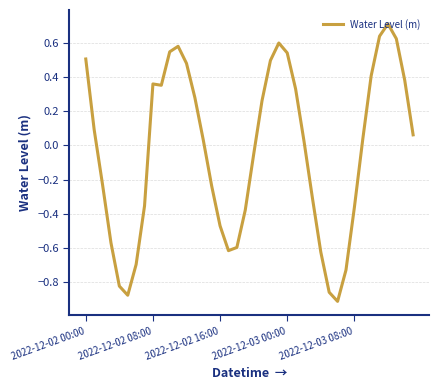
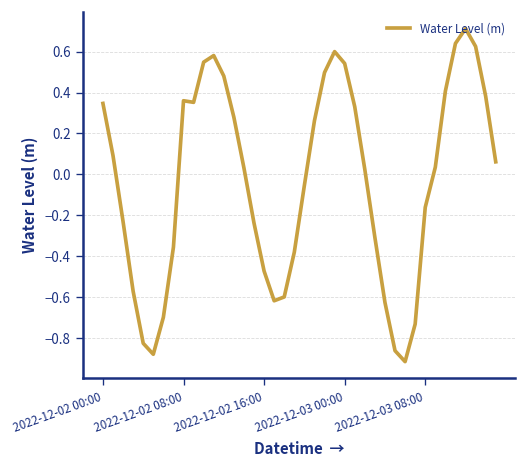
2022-12-02 00:00: 0.51 -> 0.35
2022-12-03 08:00: -0.36 -> -0.16
